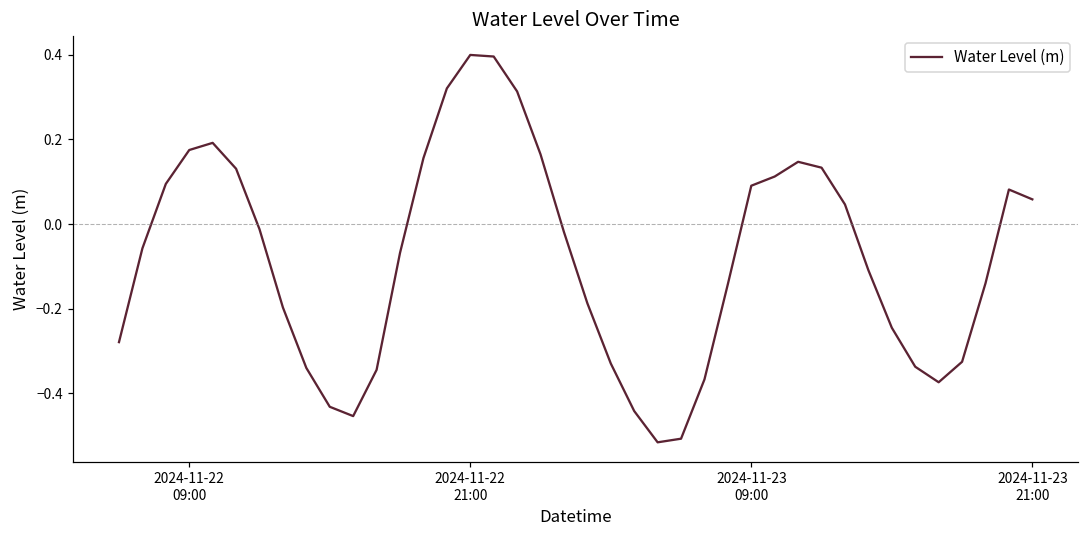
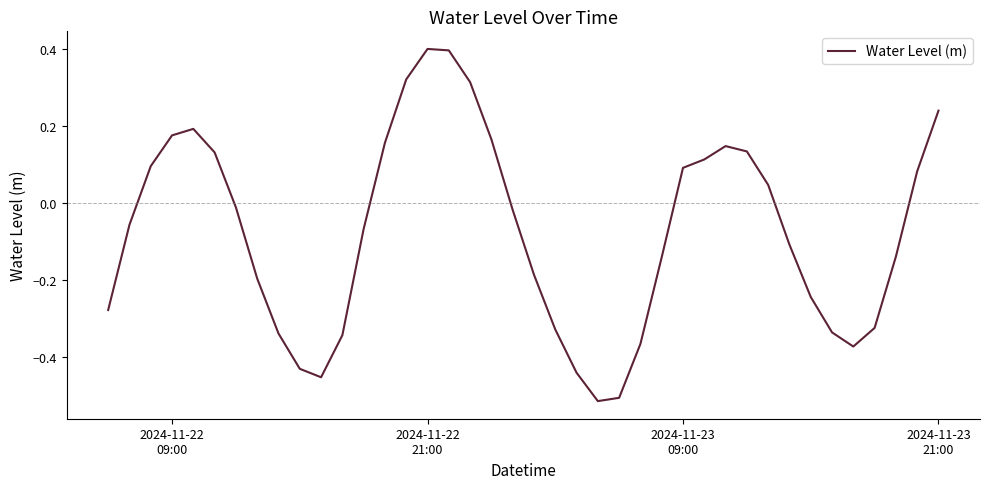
2024-11-23 21:00: 0.06 -> 0.24
